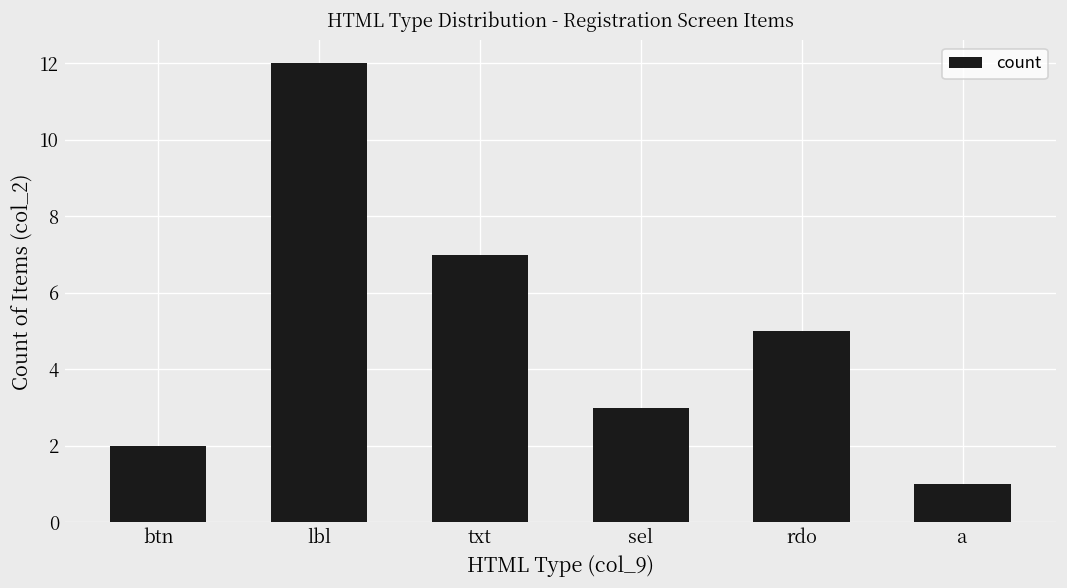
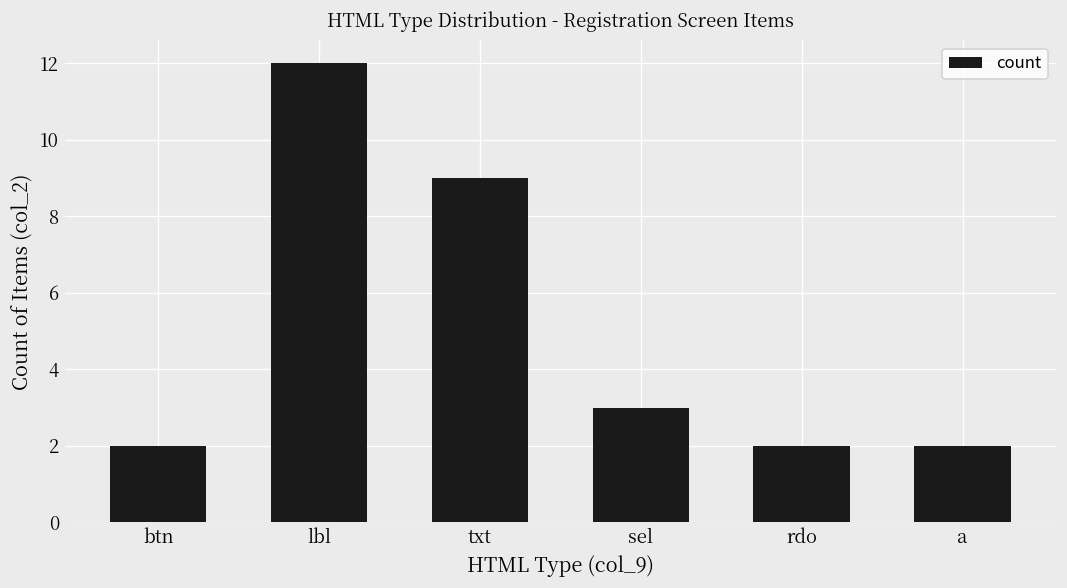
txt: 7 -> 9
rdo: 5 -> 2
a: 1 -> 2
